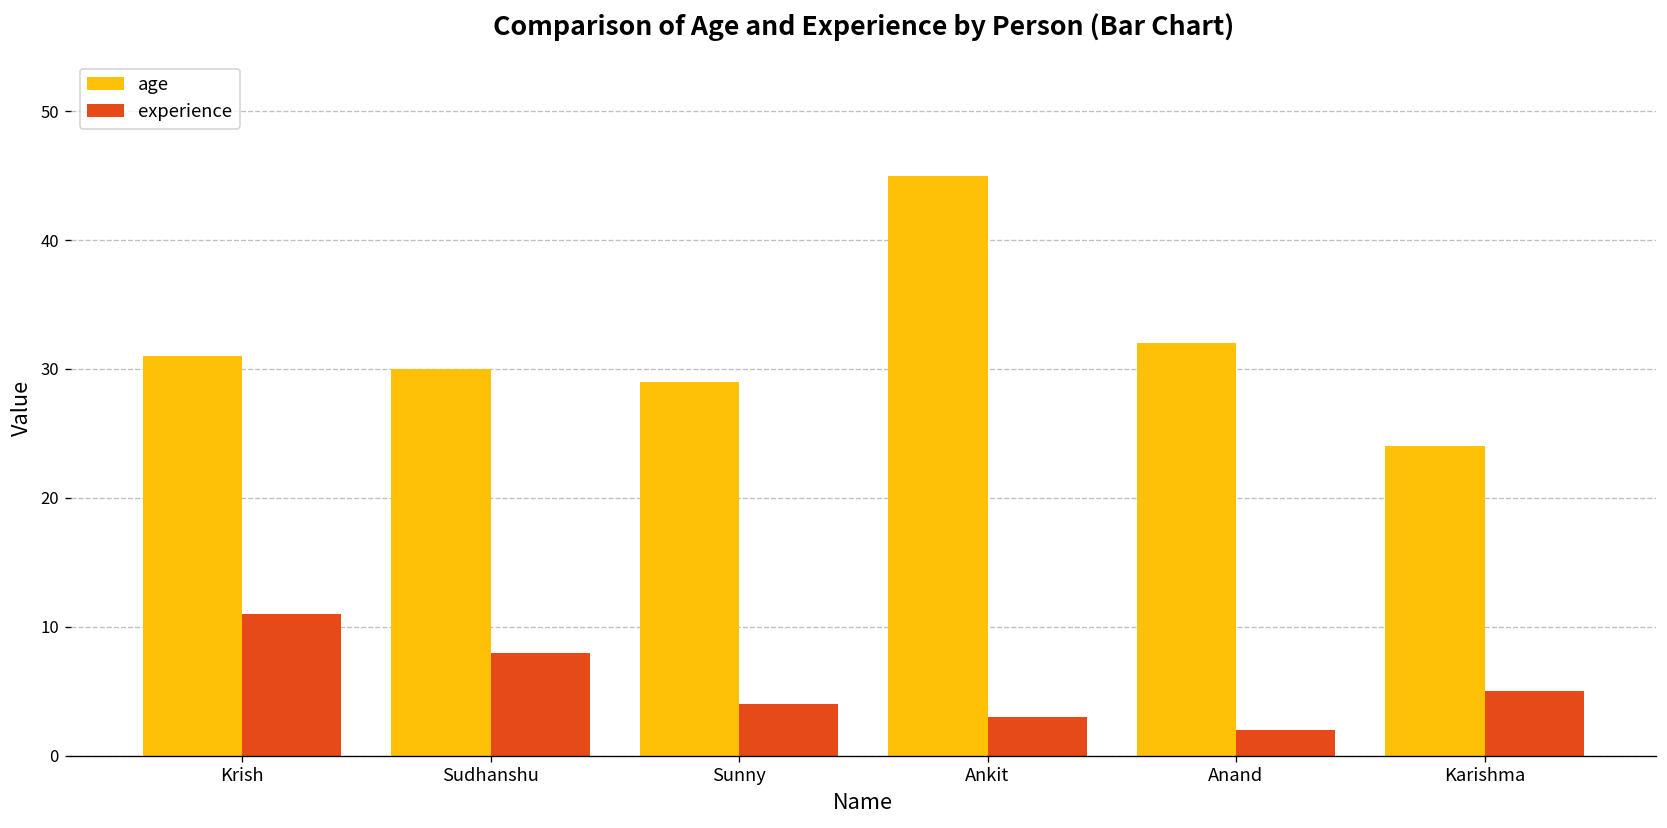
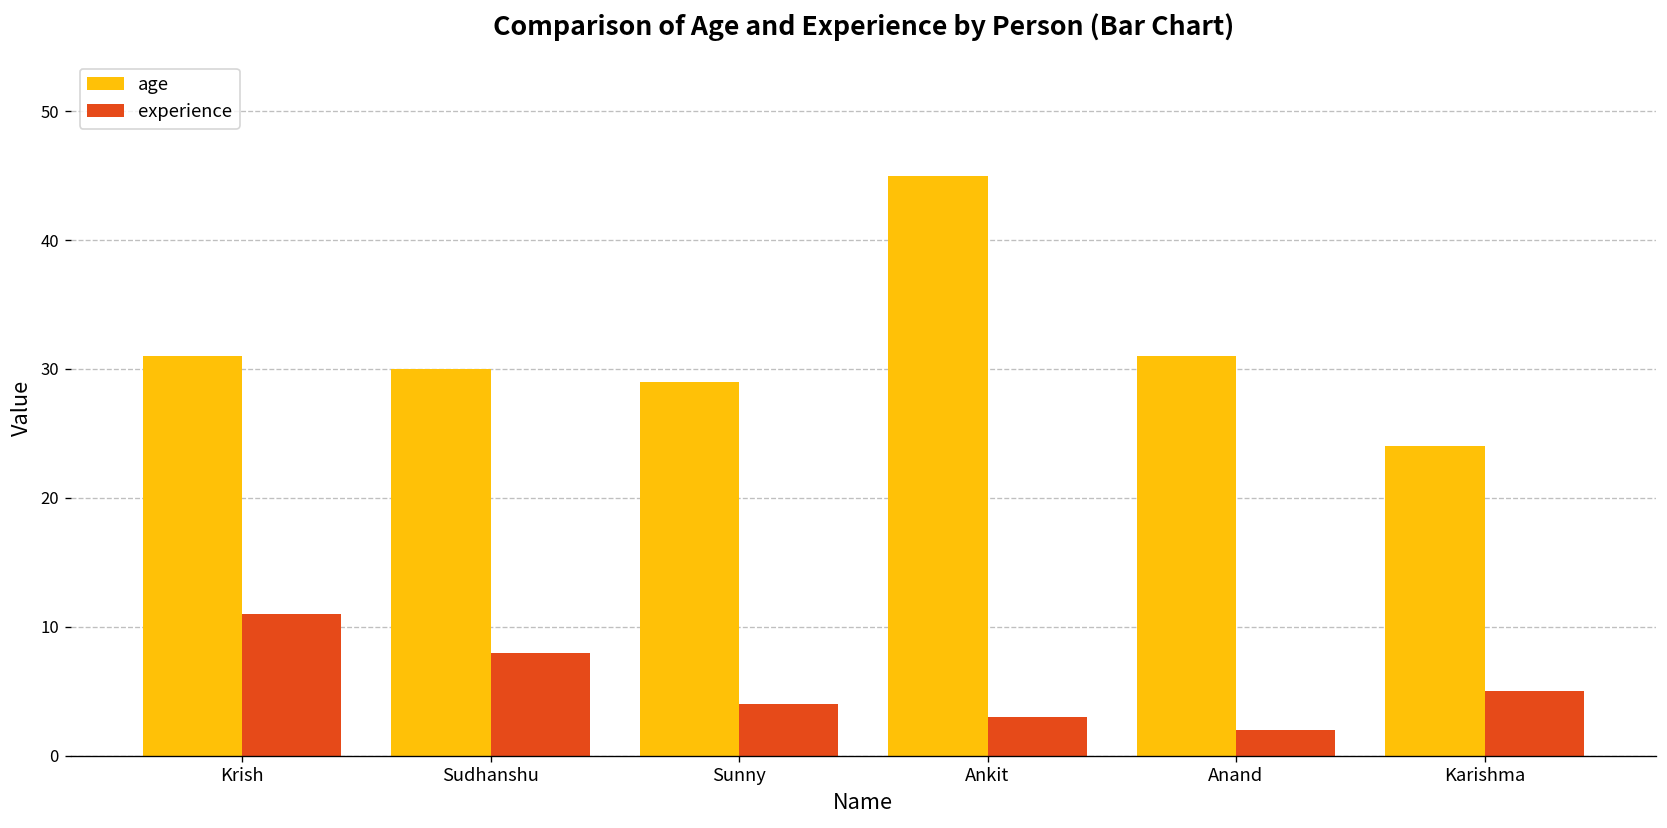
age, Anand: 32 -> 31
